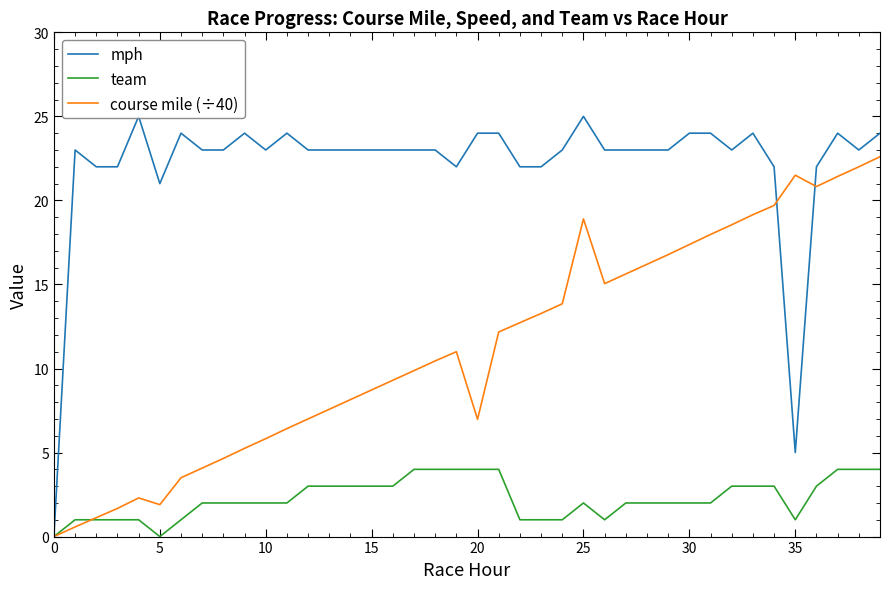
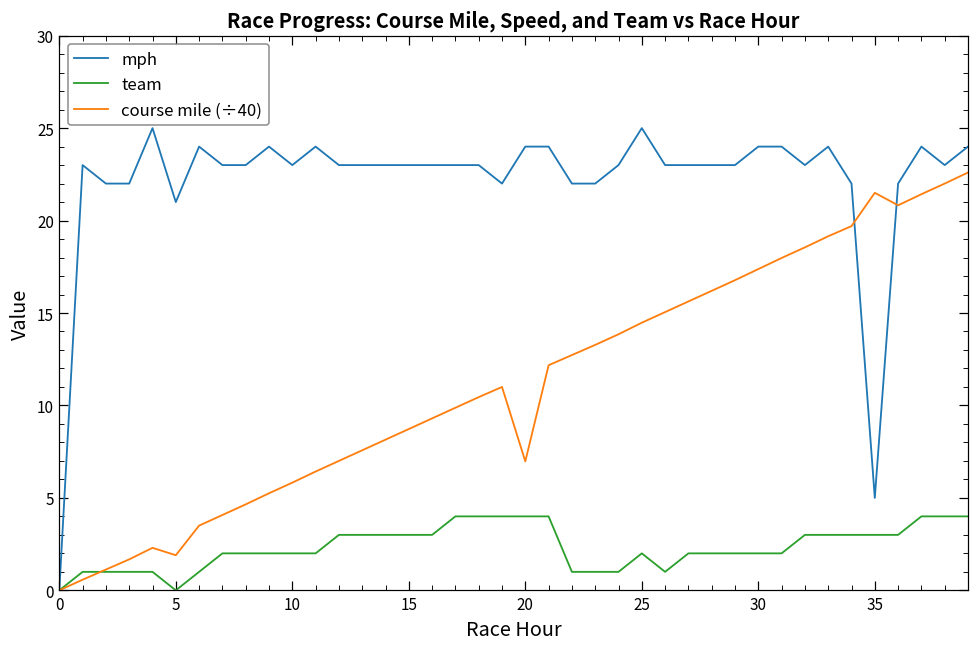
course mile (÷40), 25: 18.9 -> 14.5
team, 35: 1 -> 3
